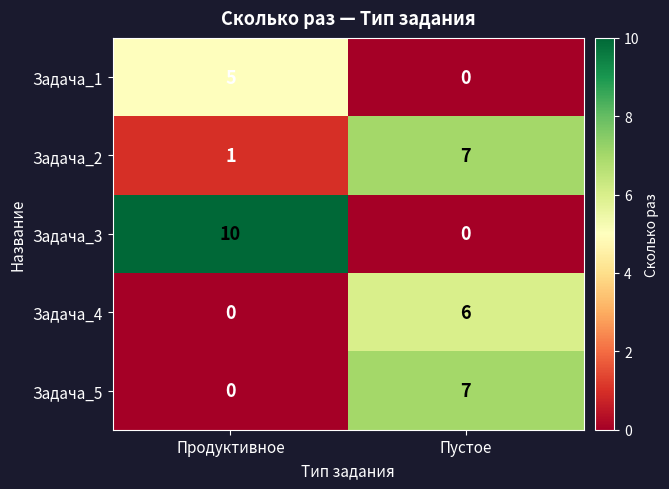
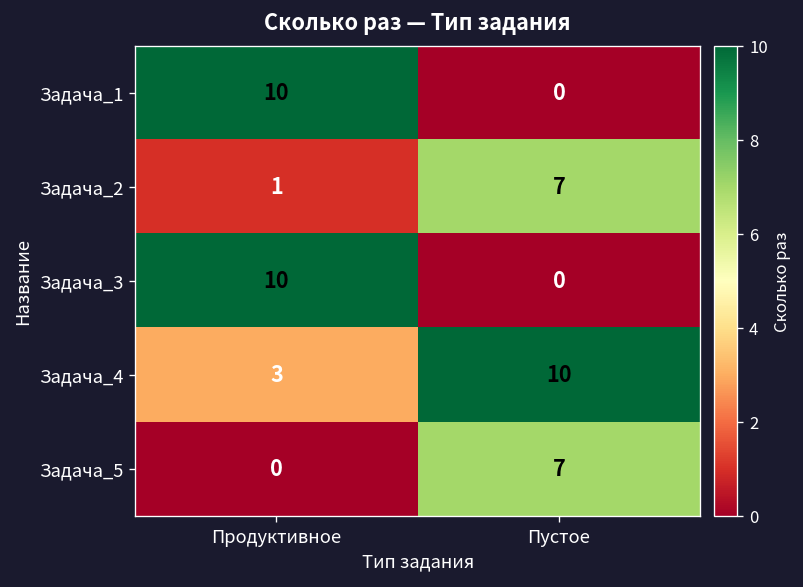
Задача_1, Продуктивное: 5 -> 10
Задача_4, Продуктивное: 0 -> 3
Задача_4, Пустое: 6 -> 10
